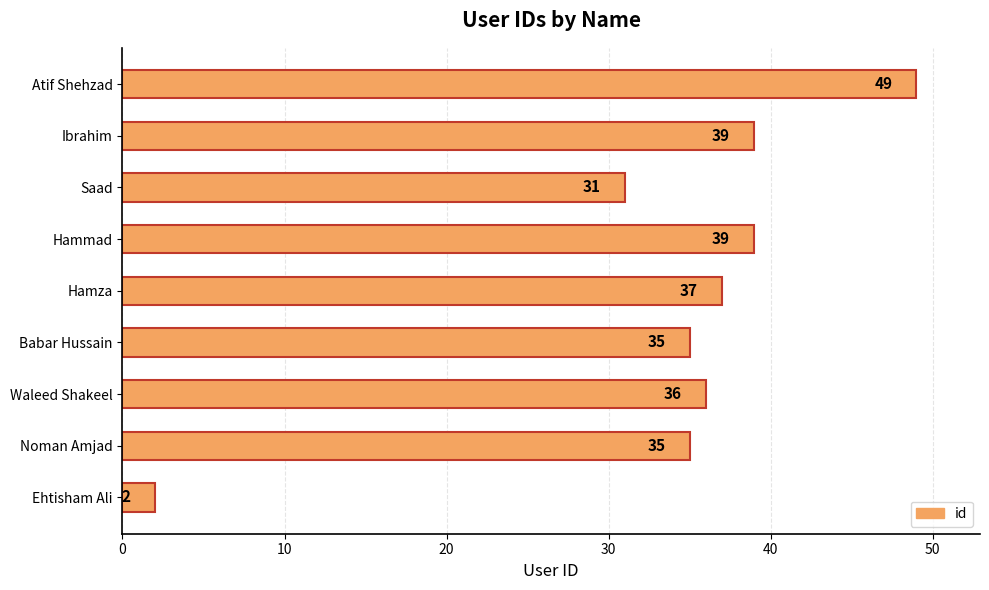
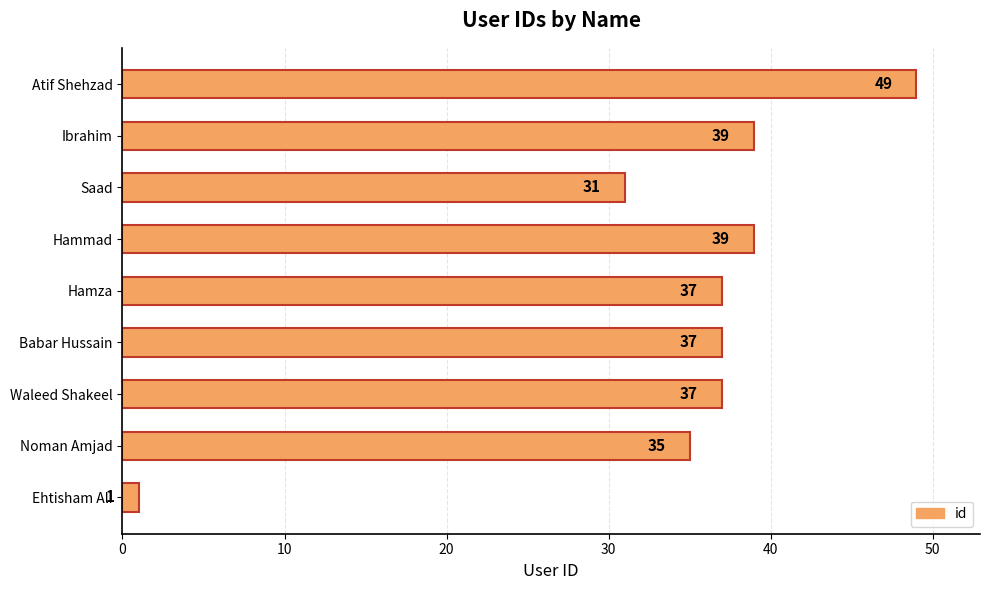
Babar Hussain: 35 -> 37
Waleed Shakeel: 36 -> 37
Ehtisham Ali: 2 -> 1
